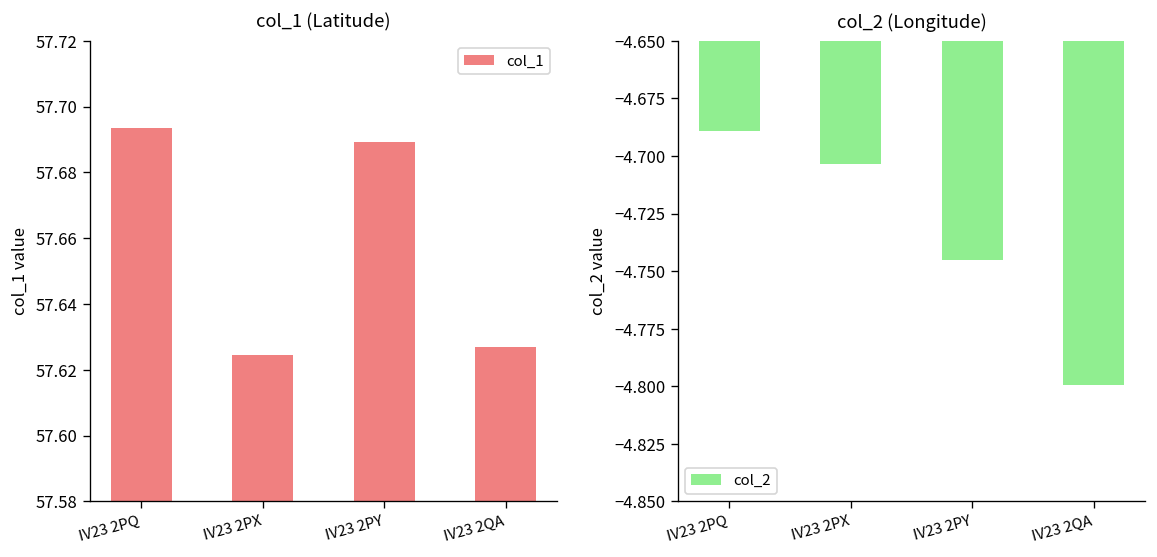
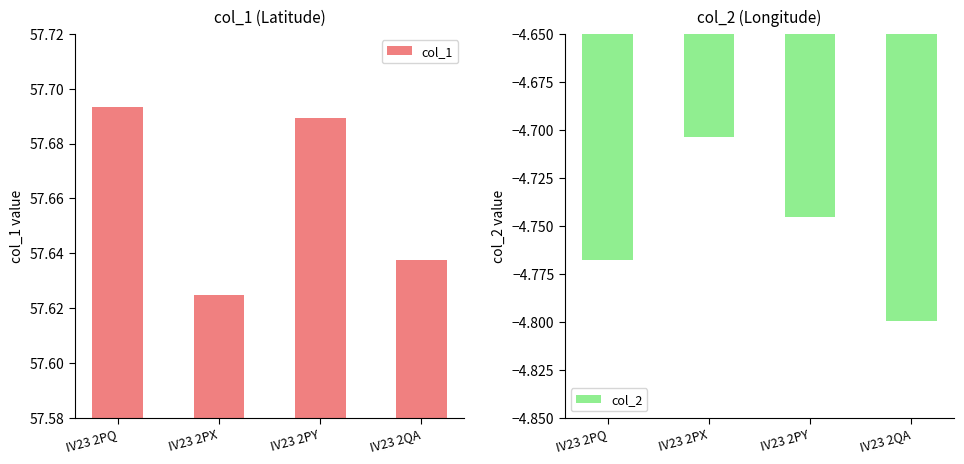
col_1 (Latitude), IV23 2QA: 57.627 -> 57.638
col_2 (Longitude), IV23 2PQ: -4.689 -> -4.768
